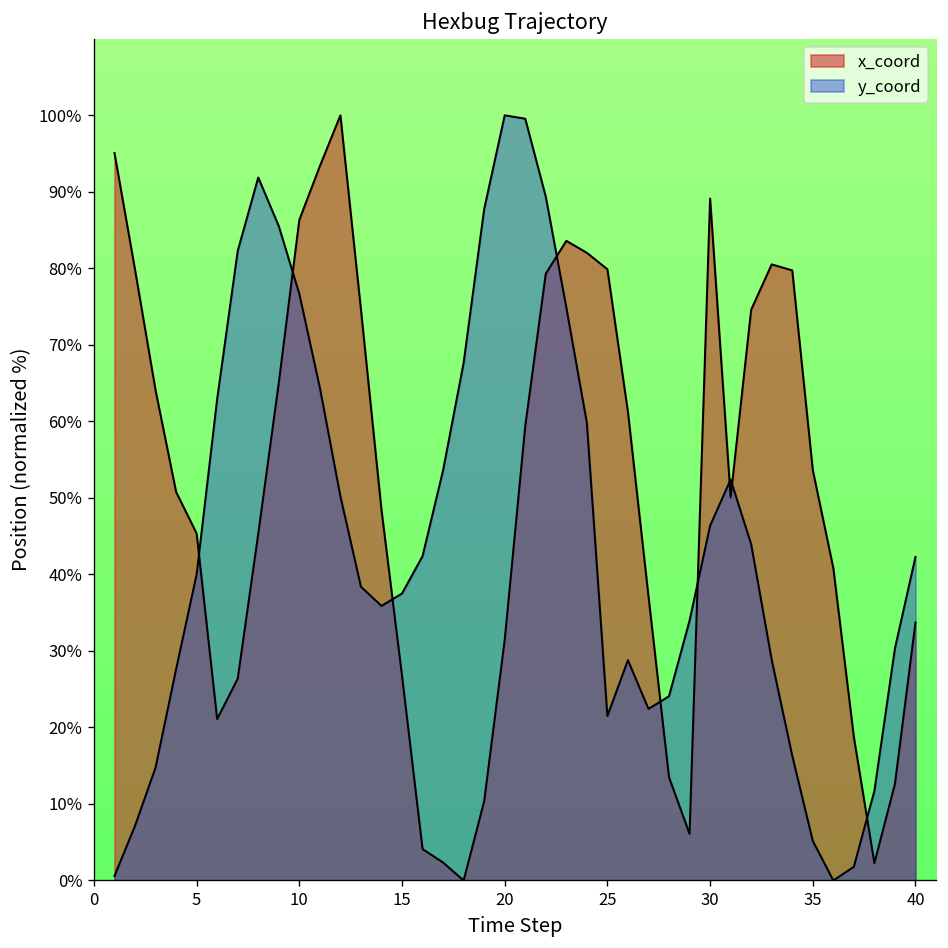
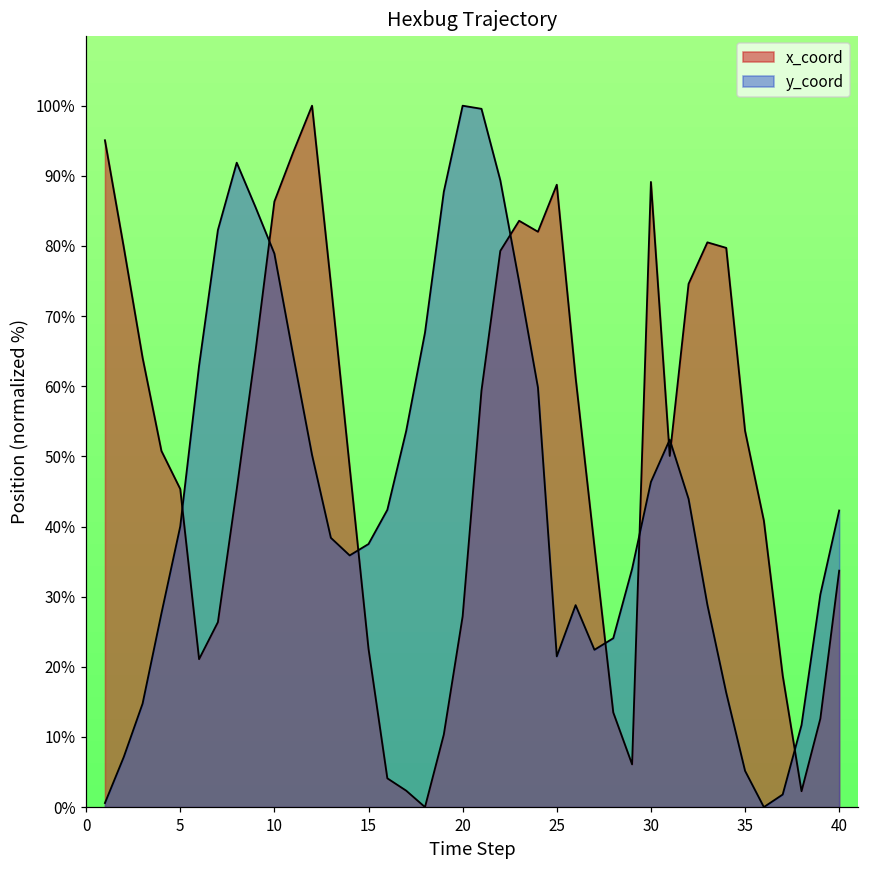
y_coord, 10: 77% -> 79%
x_coord, 15: 27% -> 23%
x_coord, 20: 31% -> 27%
x_coord, 25: 80% -> 89%
